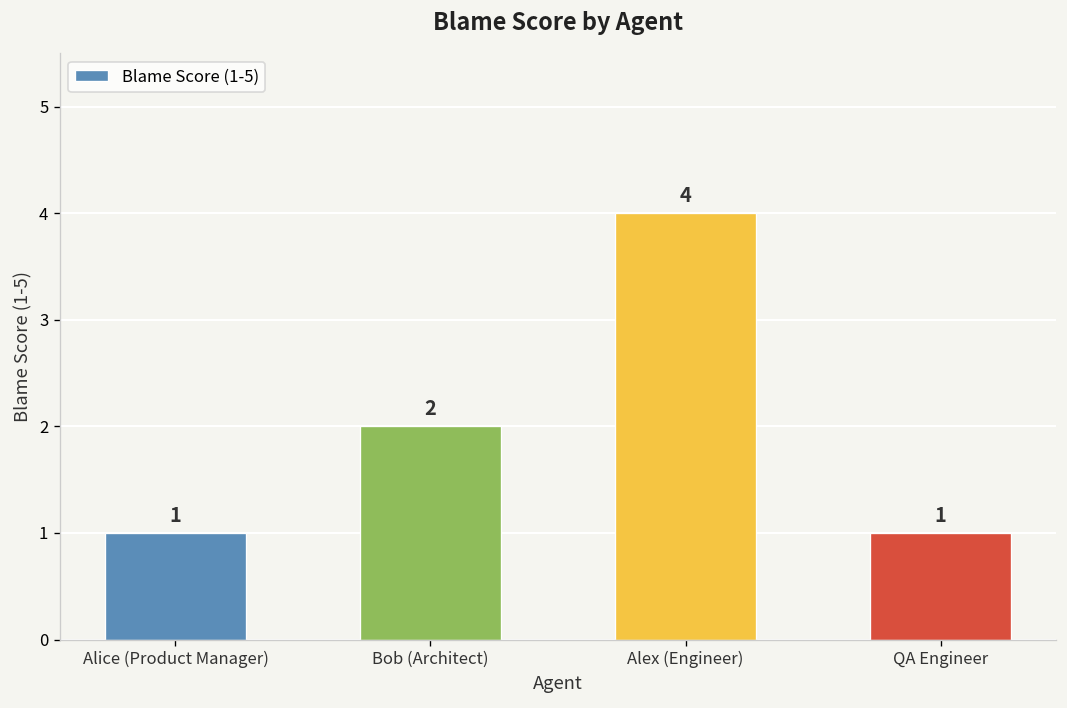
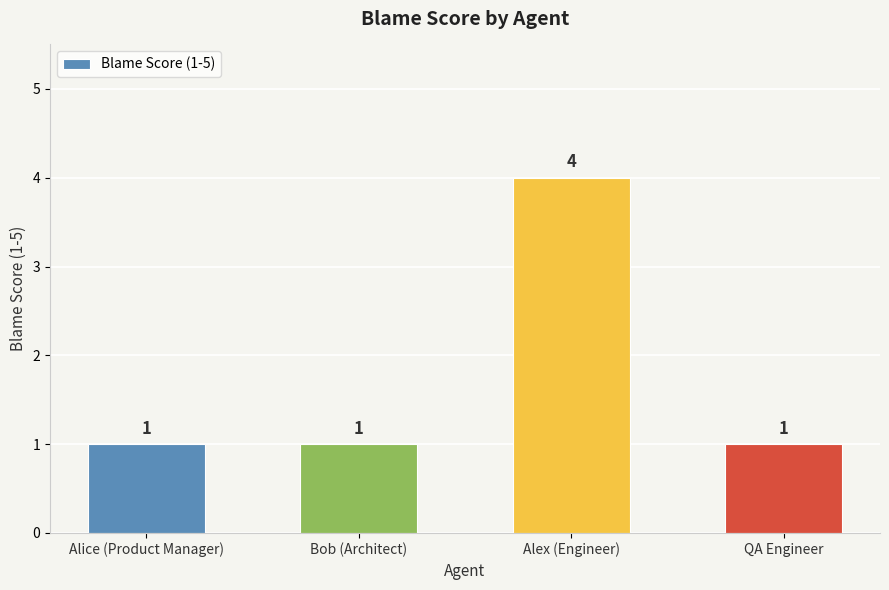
Bob (Architect): 2 -> 1
